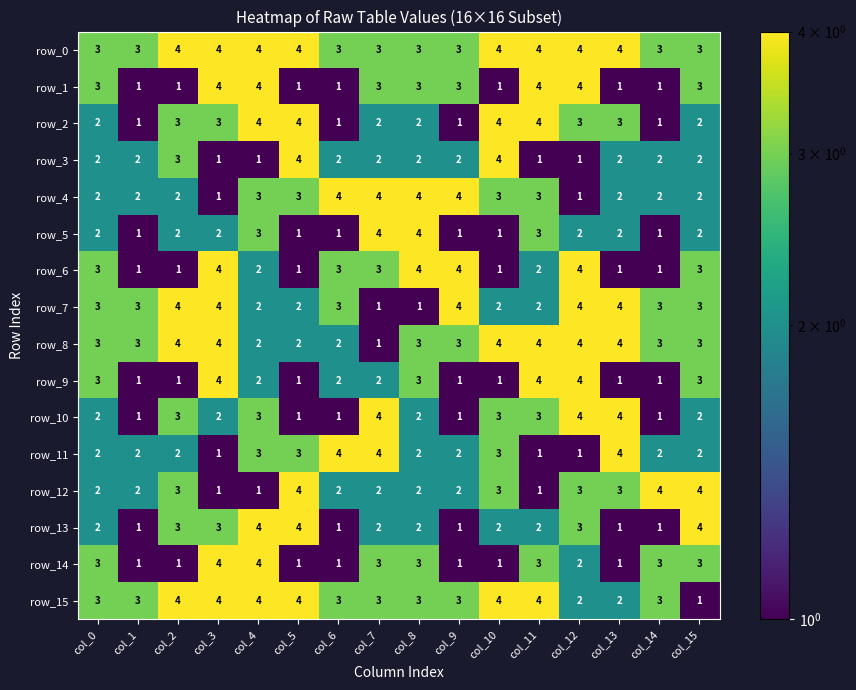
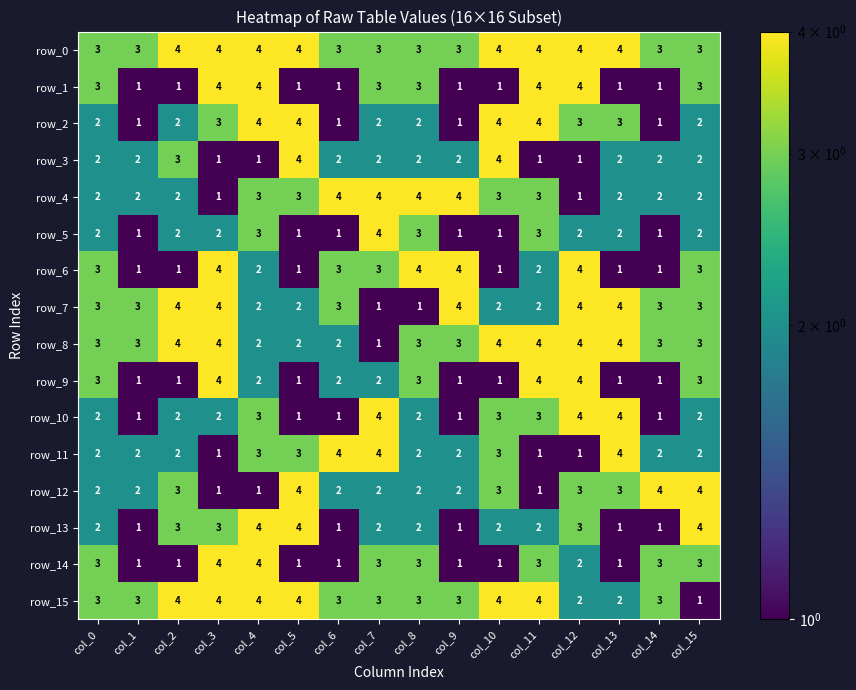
row_1, col_9: 3 -> 1
row_2, col_2: 3 -> 2
row_5, col_8: 4 -> 3
row_10, col_2: 3 -> 2
